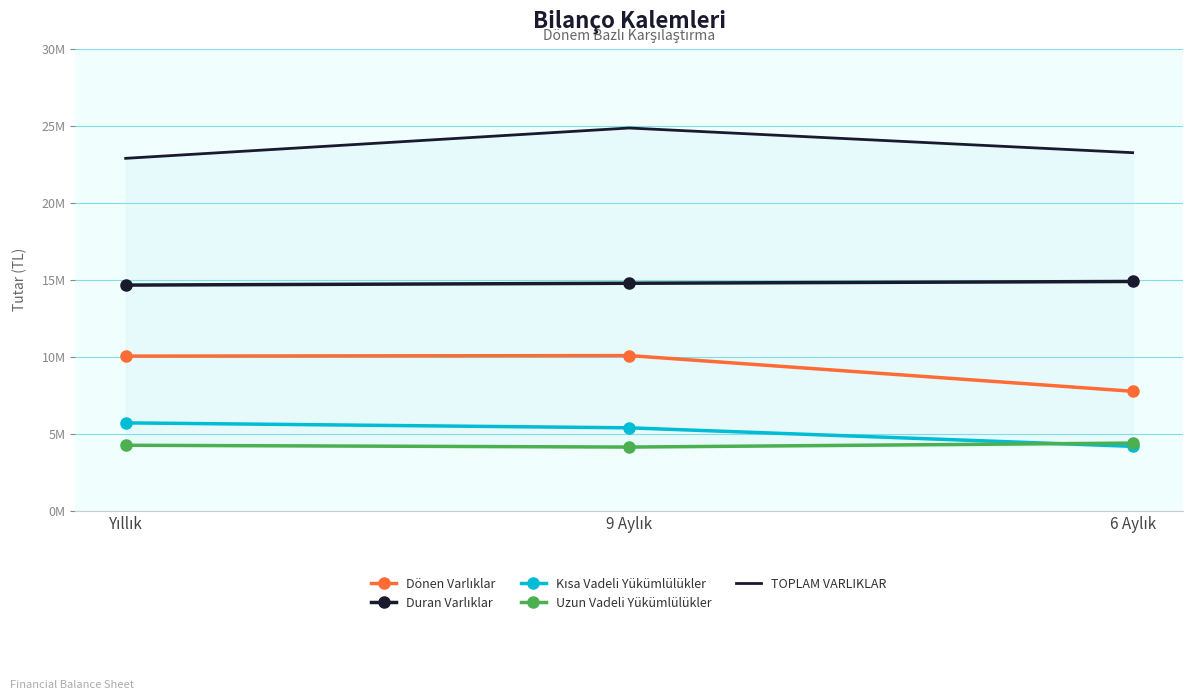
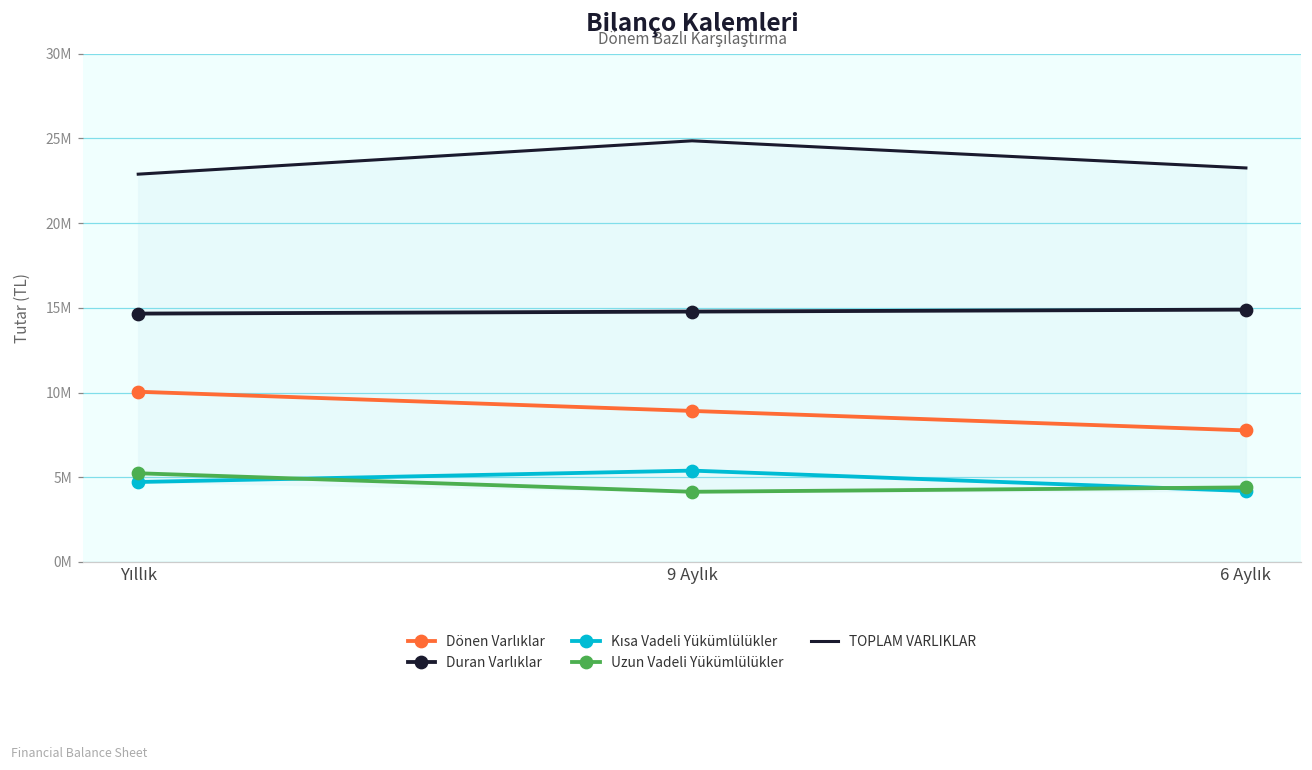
Kısa Vadeli Yükümlülükler, Yıllık: 5700000 -> 4700000
Uzun Vadeli Yükümlülükler, Yıllık: 4300000 -> 5200000
Dönen Varlıklar, 9 Aylık: 10100000 -> 8900000
